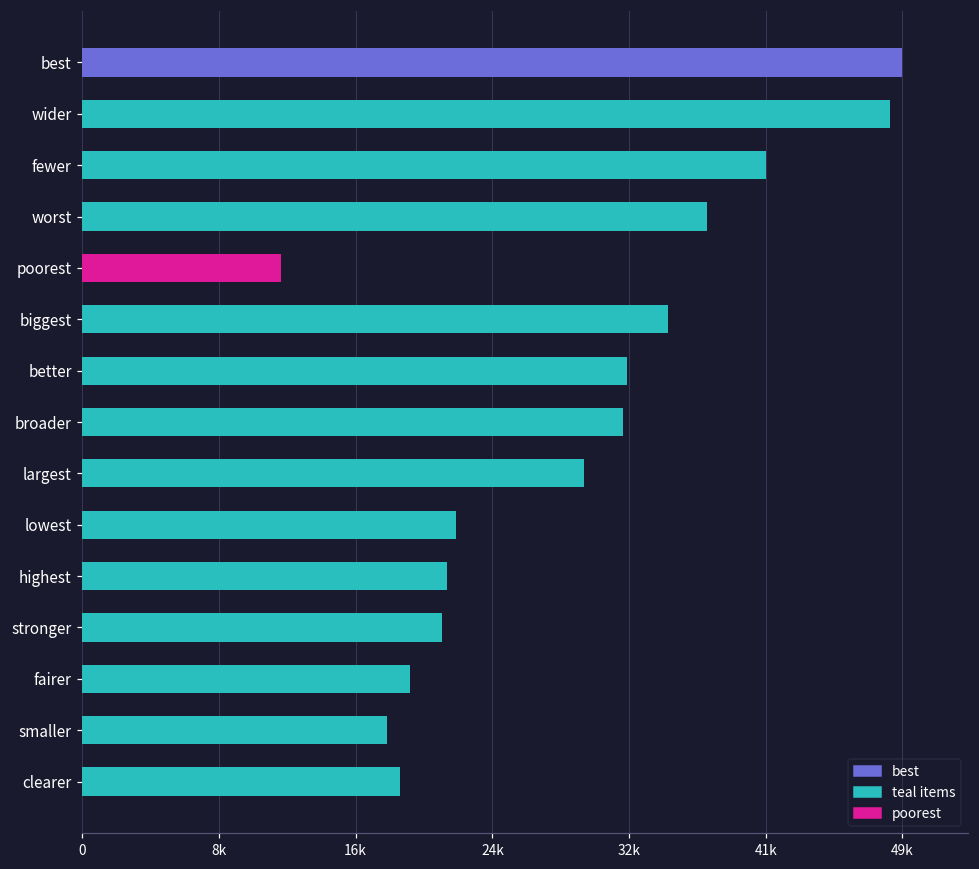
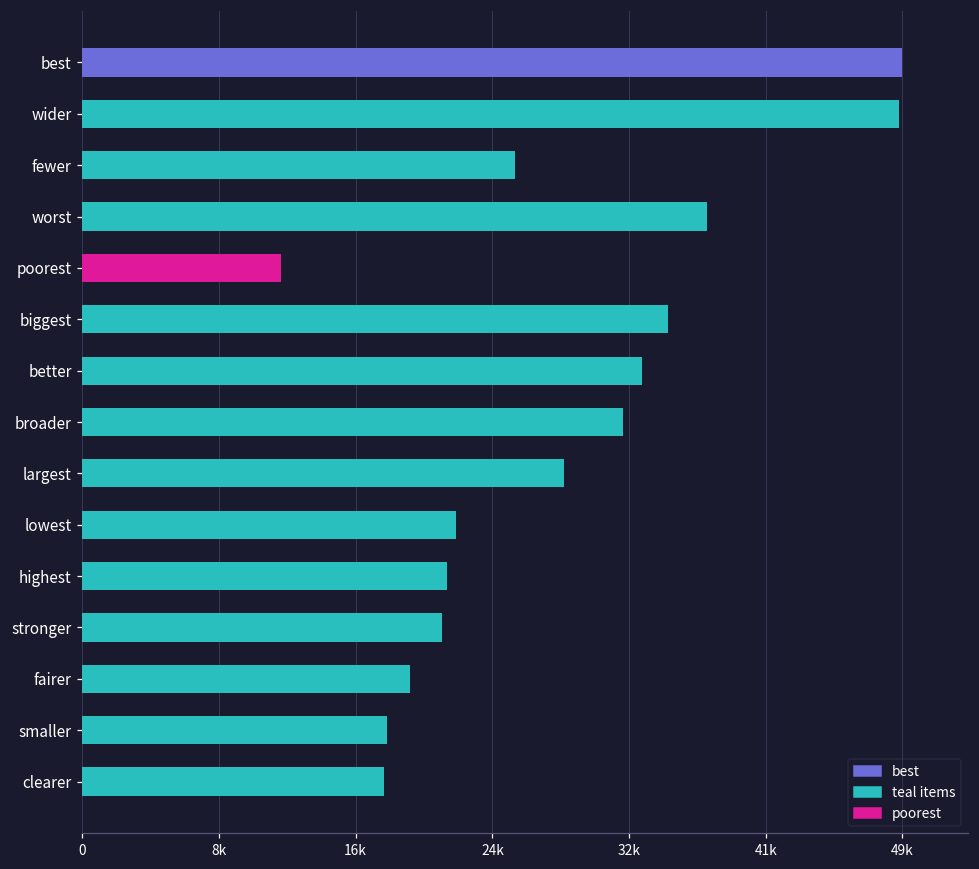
wider: 48500 -> 49000
fewer: 41000 -> 26000
better: 32700 -> 33600
largest: 30100 -> 28900
clearer: 19100 -> 18100
